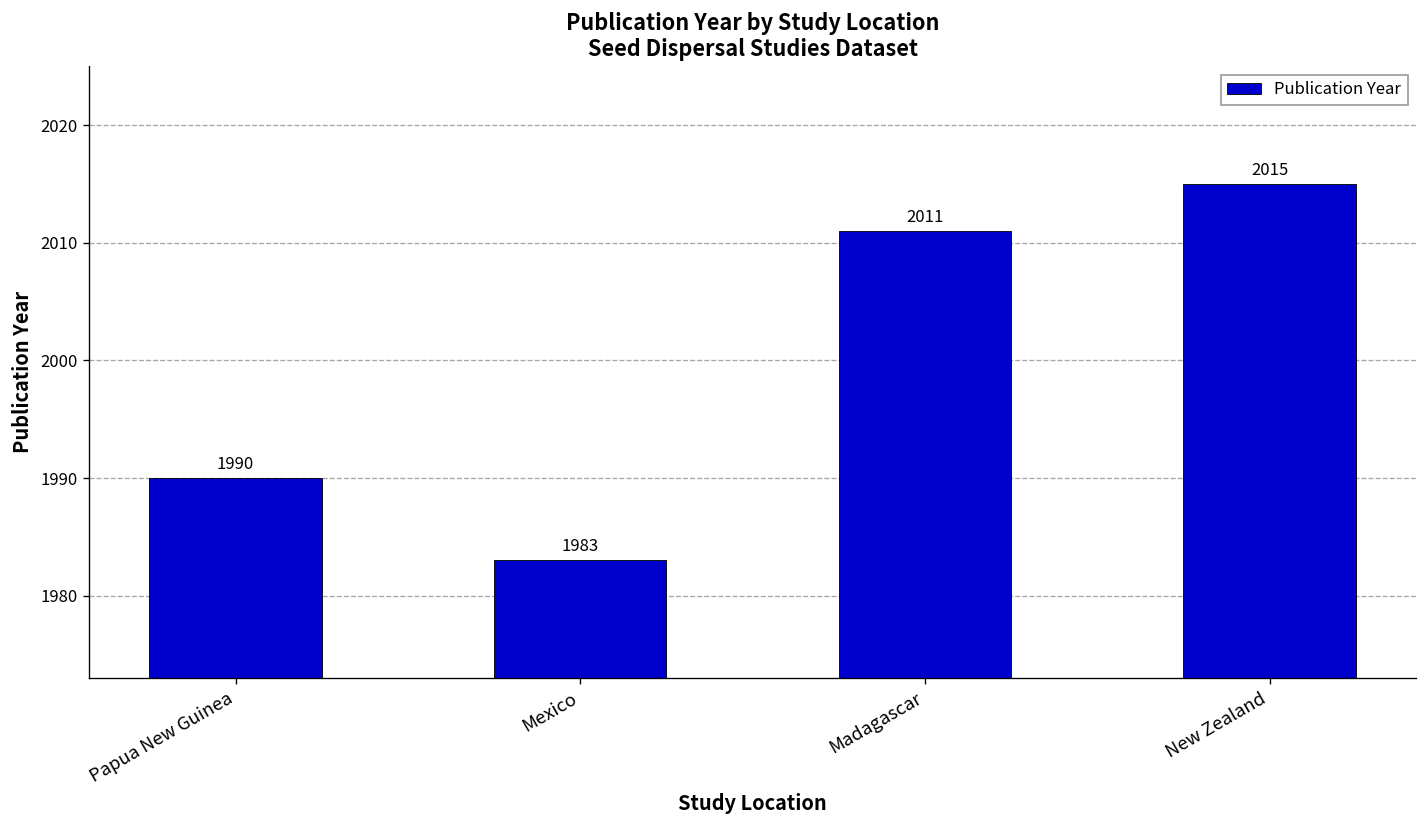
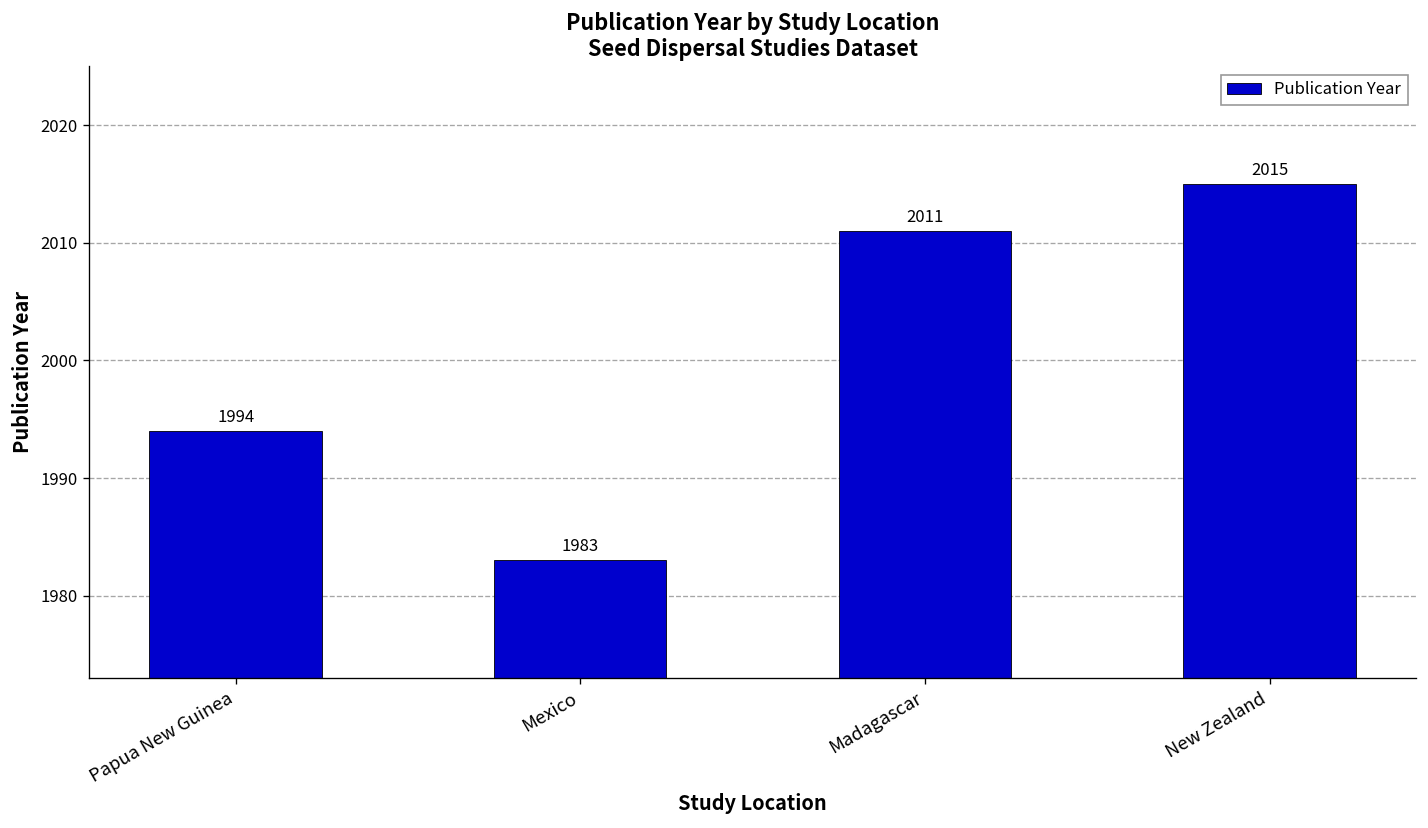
Papua New Guinea: 1990 -> 1994
